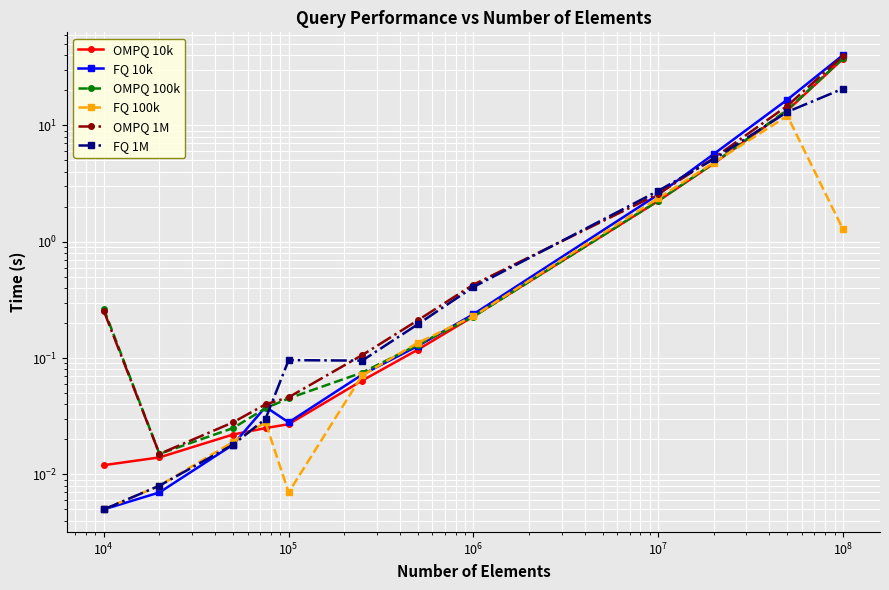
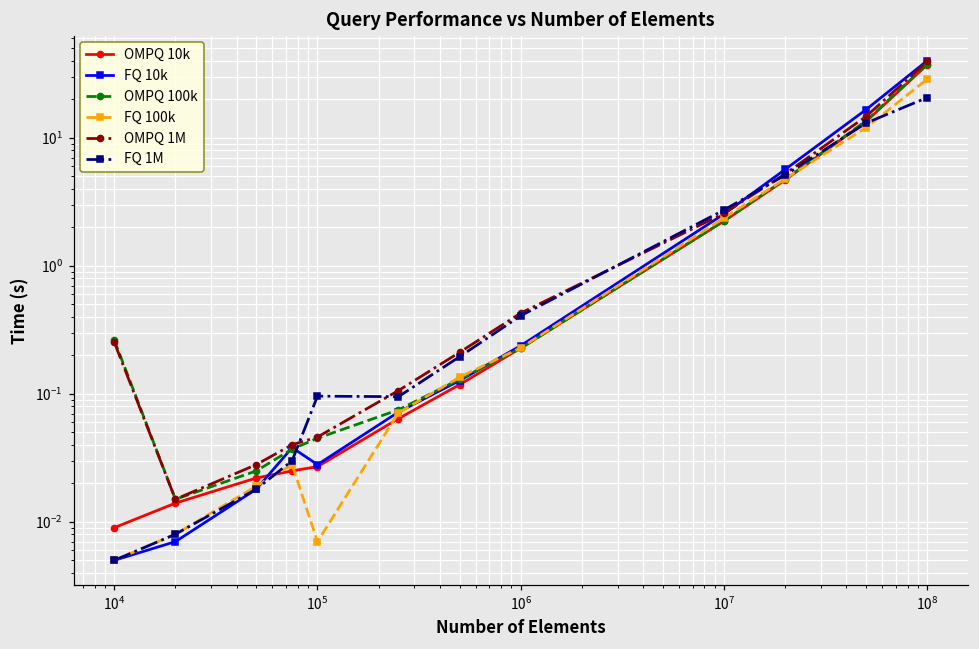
OMPQ 10k, 10^4: 0.012 -> 0.009
FQ 100k, 10^8: 1.3 -> 29
